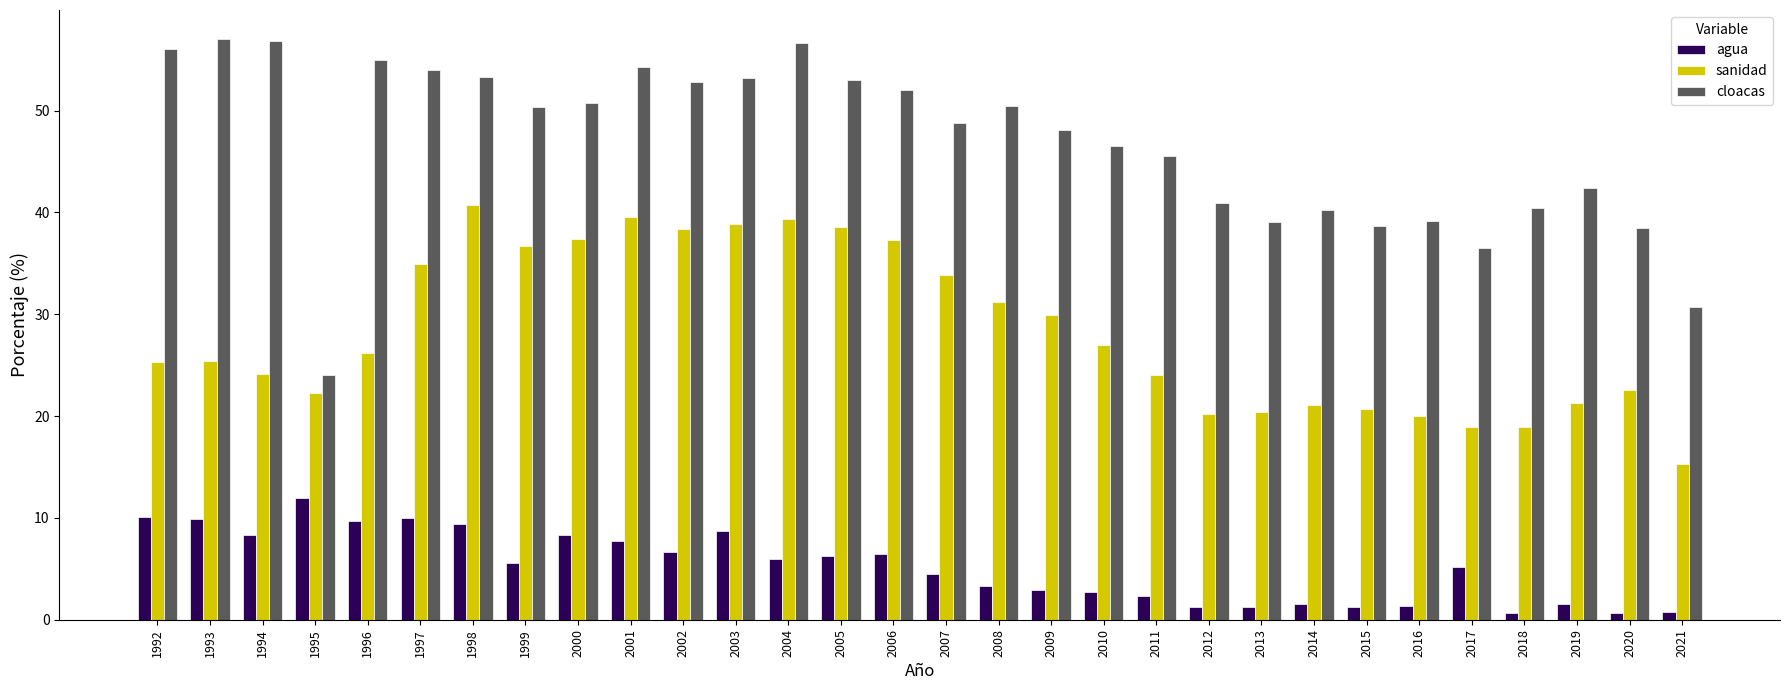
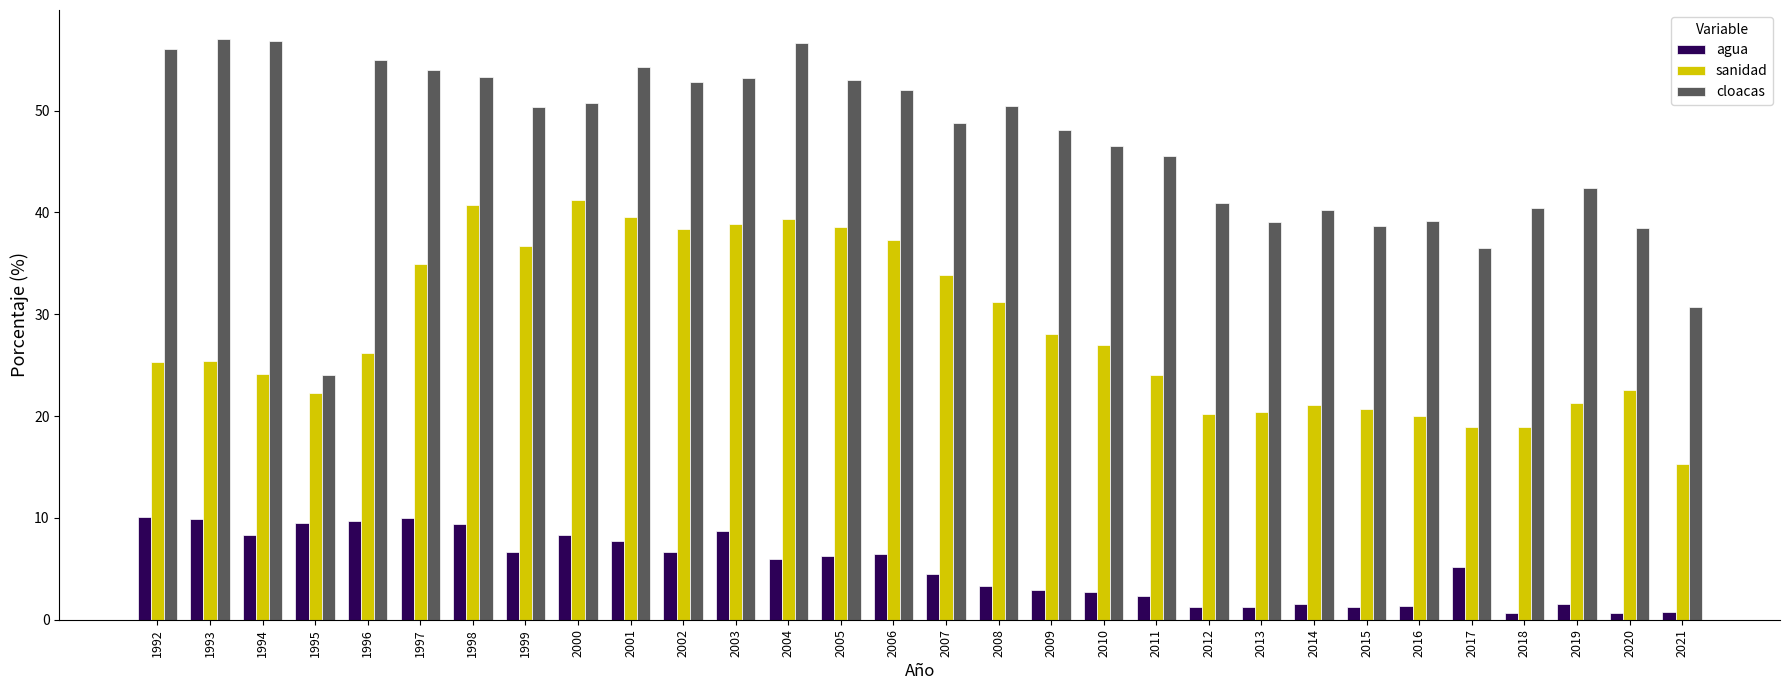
agua, 1995: 11.9 -> 9.5
agua, 1999: 5.6 -> 6.6
sanidad, 2000: 37.4 -> 41.2
sanidad, 2009: 30.0 -> 28.0
